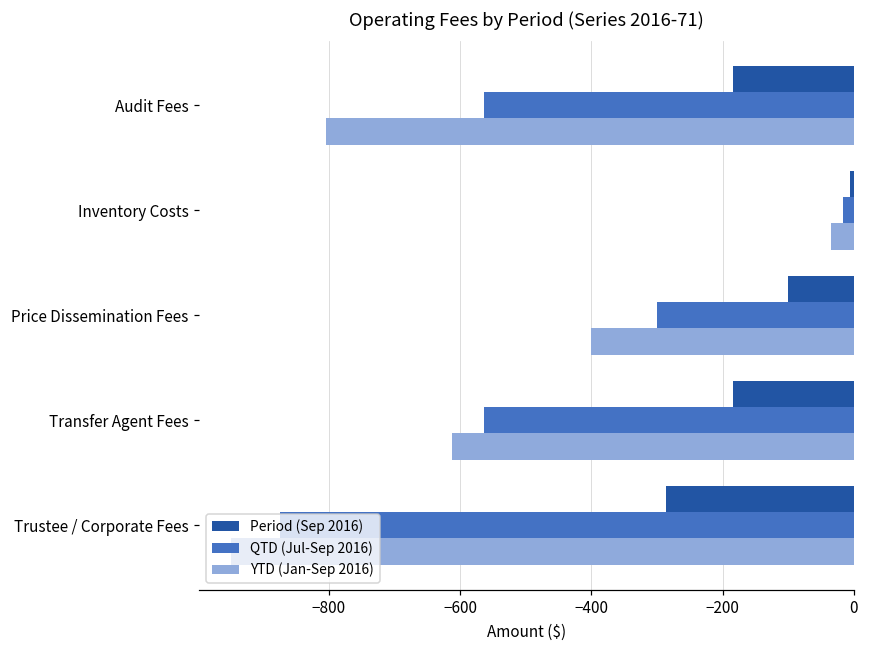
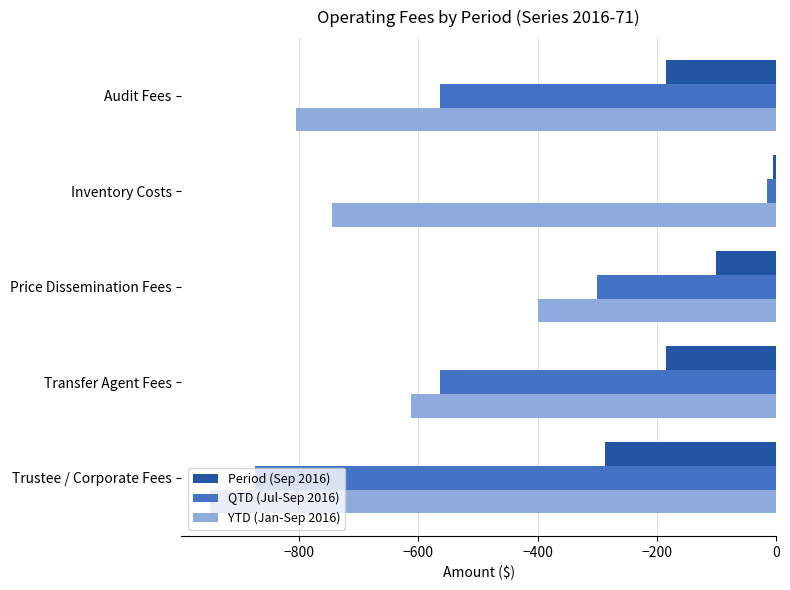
YTD (Jan-Sep 2016), Inventory Costs: -30 -> -740
